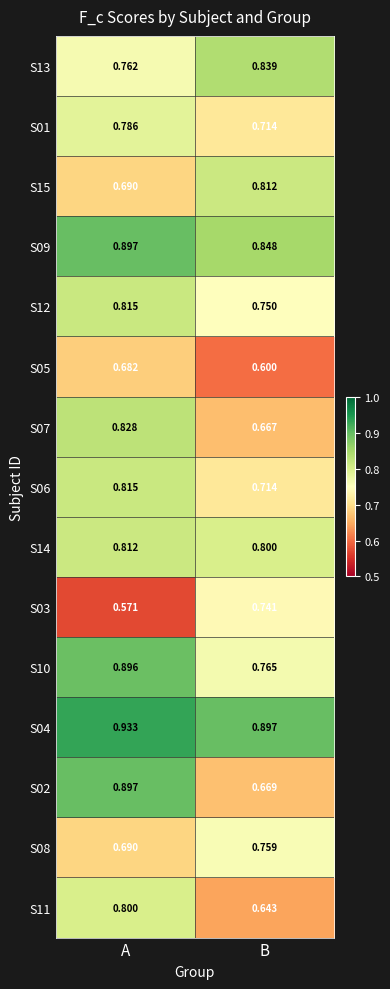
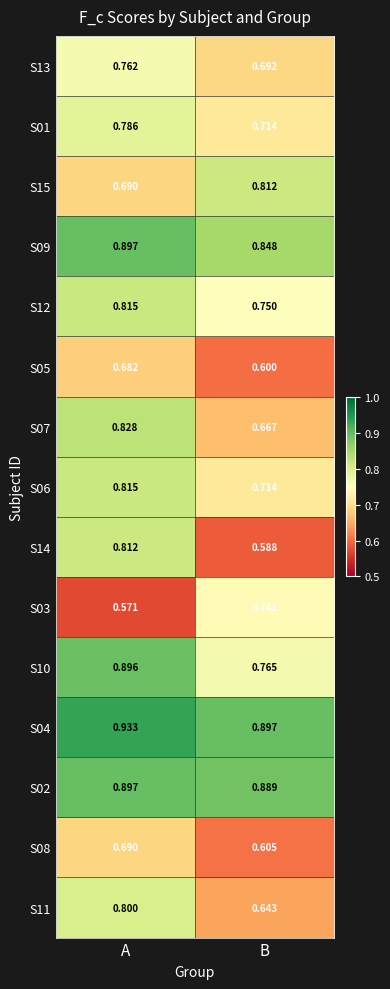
S13, B: 0.839 -> 0.692
S14, B: 0.800 -> 0.588
S02, B: 0.669 -> 0.889
S08, B: 0.759 -> 0.605
